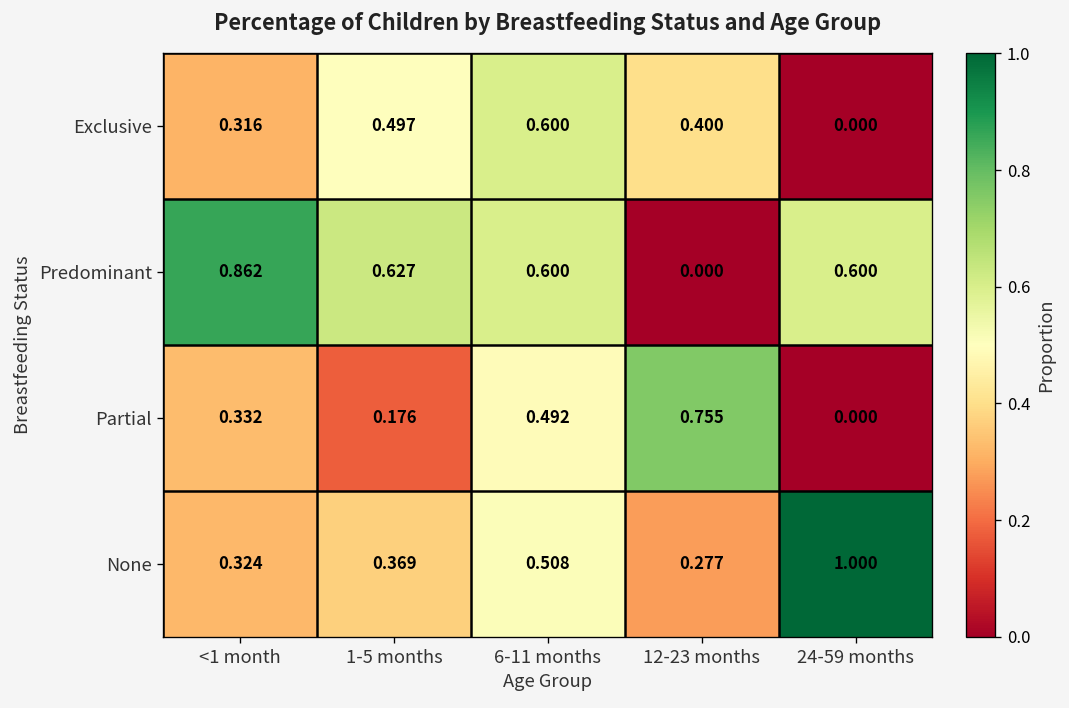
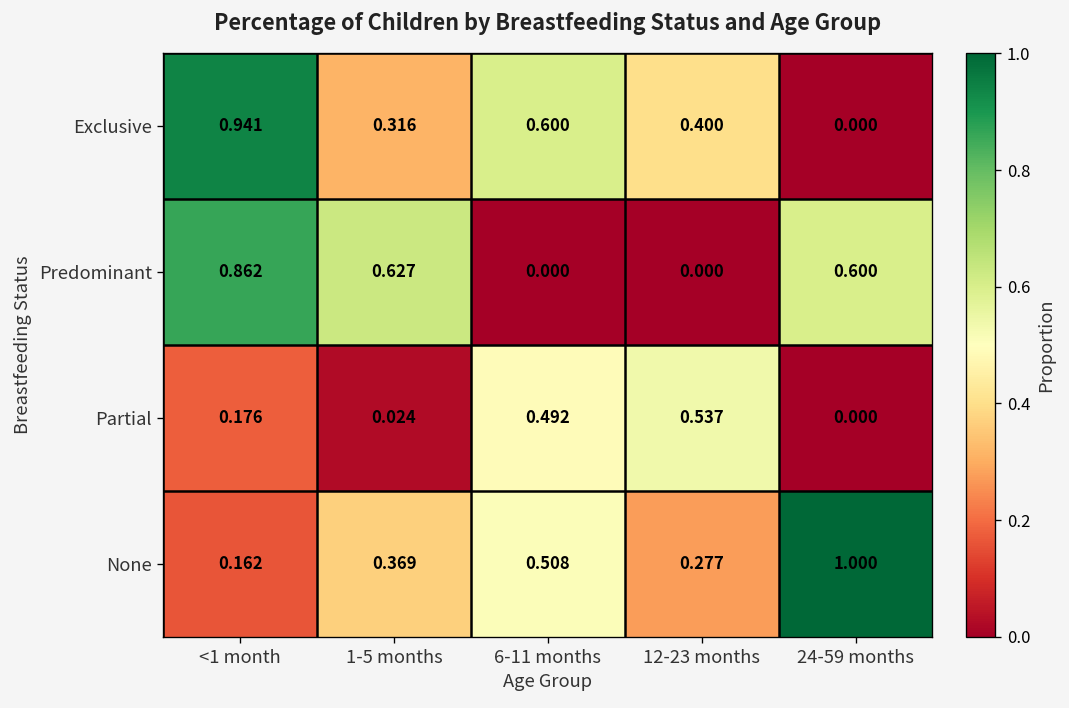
Exclusive, <1 month: 0.316 -> 0.941
Exclusive, 1-5 months: 0.497 -> 0.316
Predominant, 6-11 months: 0.600 -> 0.000
Partial, <1 month: 0.332 -> 0.176
Partial, 1-5 months: 0.176 -> 0.024
Partial, 12-23 months: 0.755 -> 0.537
None, <1 month: 0.324 -> 0.162
